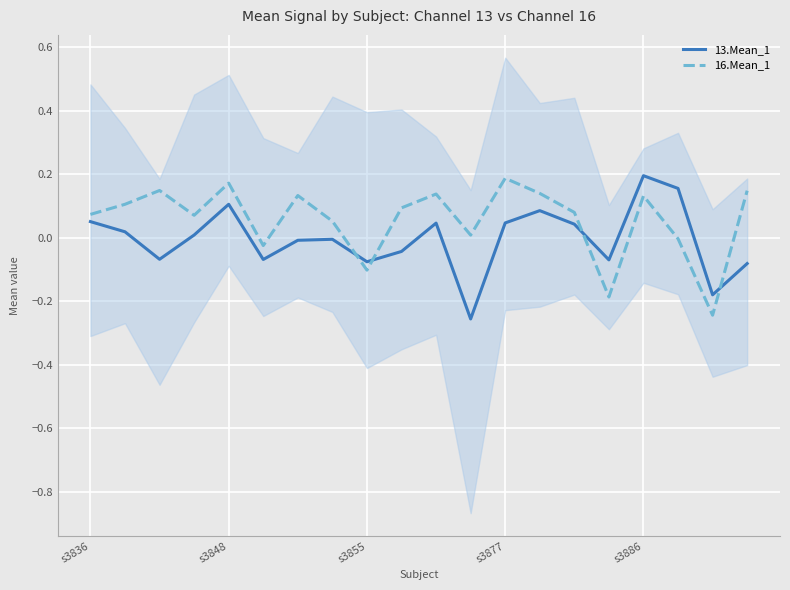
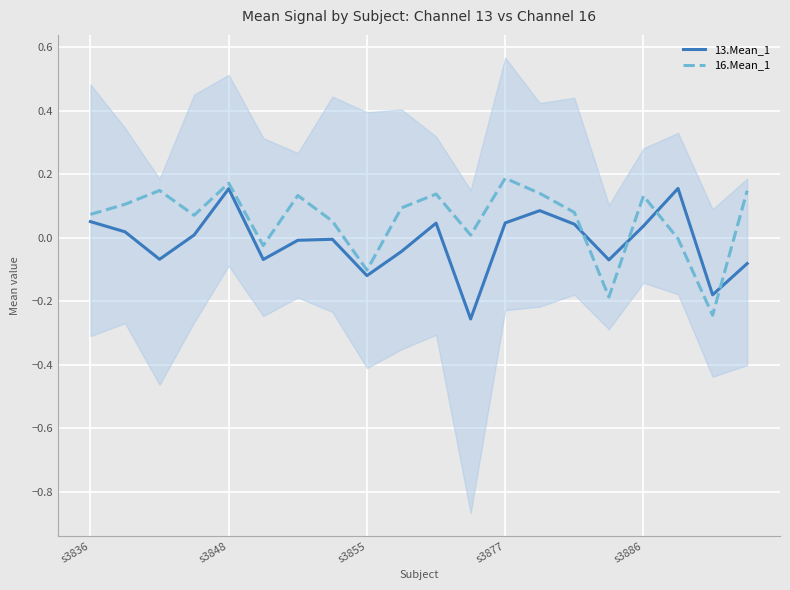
13.Mean_1, s3848: 0.11 -> 0.15
13.Mean_1, s3855: -0.08 -> -0.12
13.Mean_1, s3886: 0.20 -> 0.04
